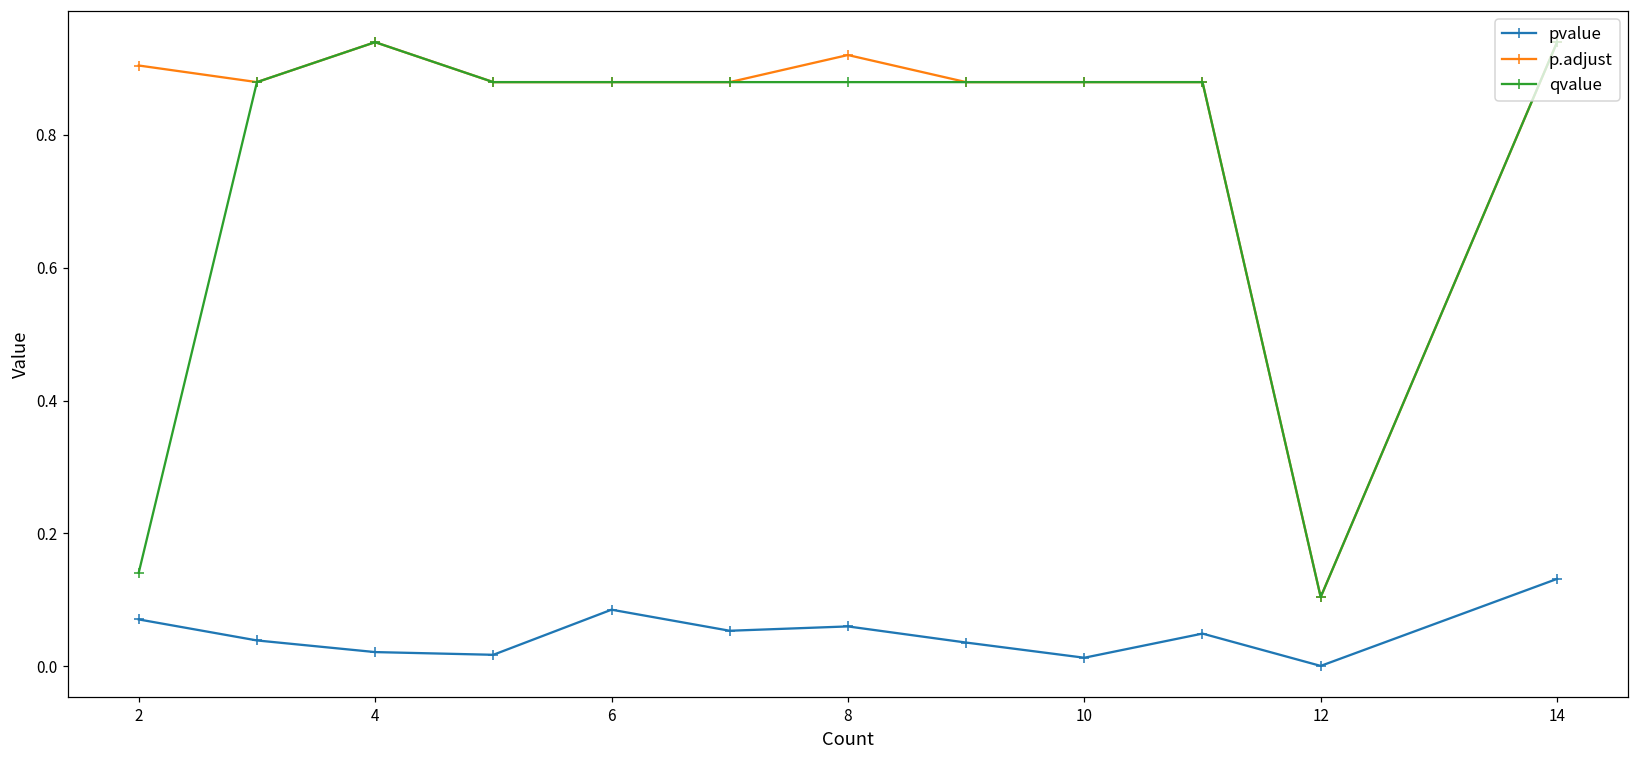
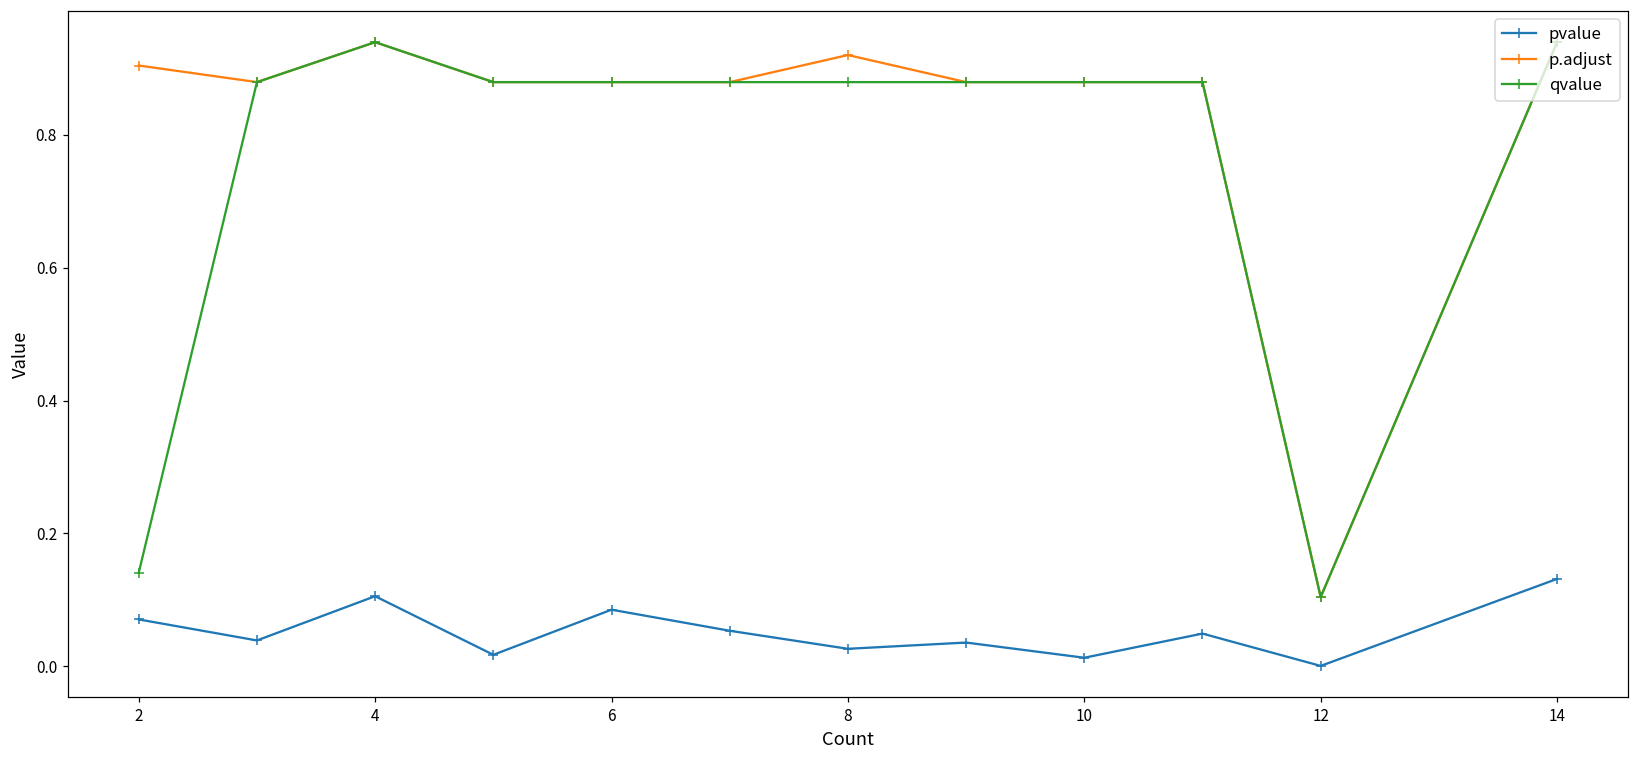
pvalue, 4: 0.02 -> 0.11
pvalue, 8: 0.06 -> 0.03
